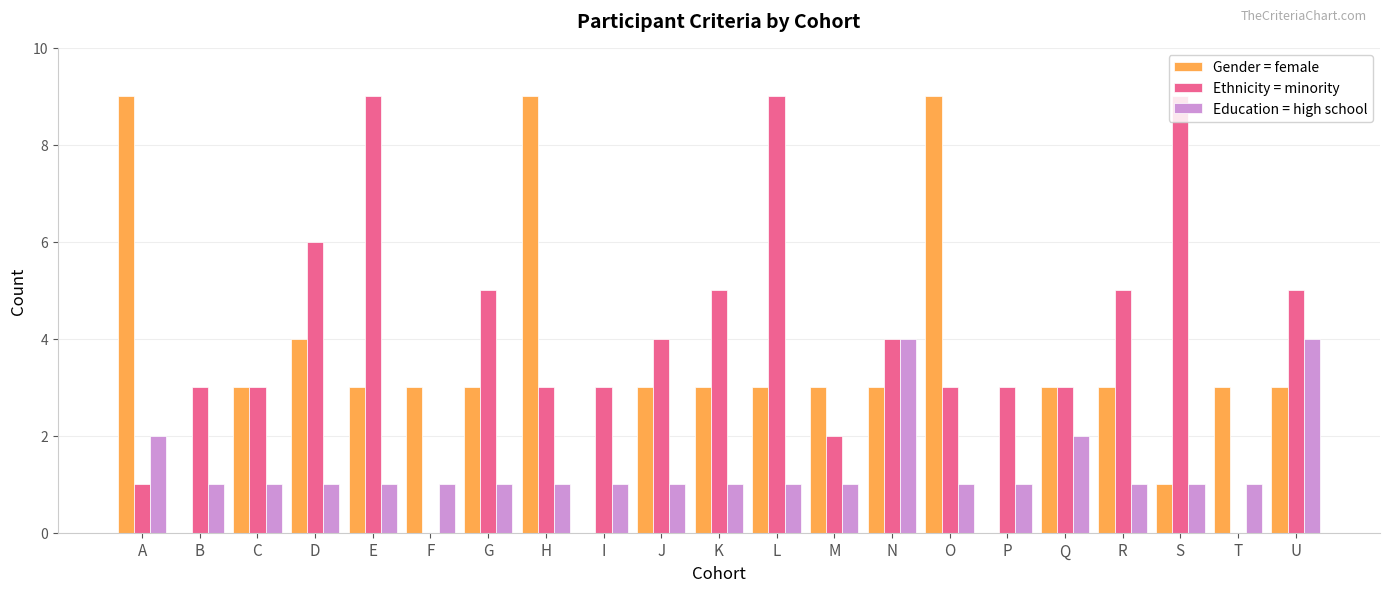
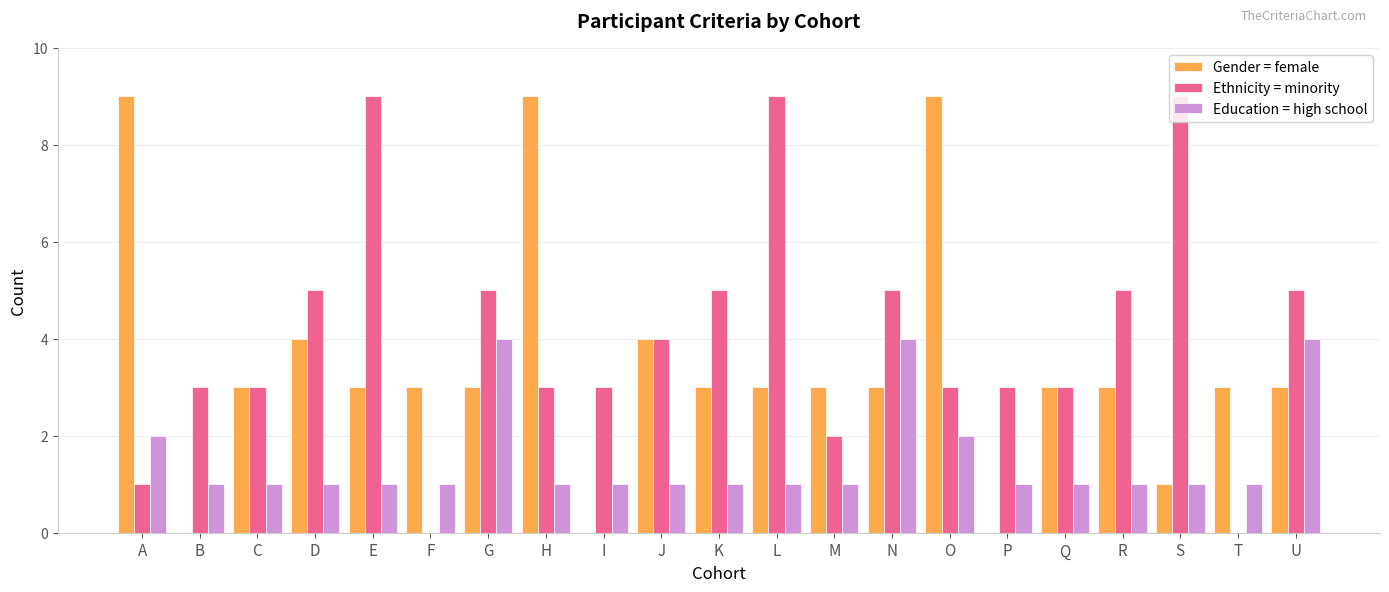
Ethnicity = minority, D: 6 -> 5
Education = high school, G: 1 -> 4
Gender = female, J: 3 -> 4
Ethnicity = minority, N: 4 -> 5
Education = high school, O: 1 -> 2
Education = high school, Q: 2 -> 1
